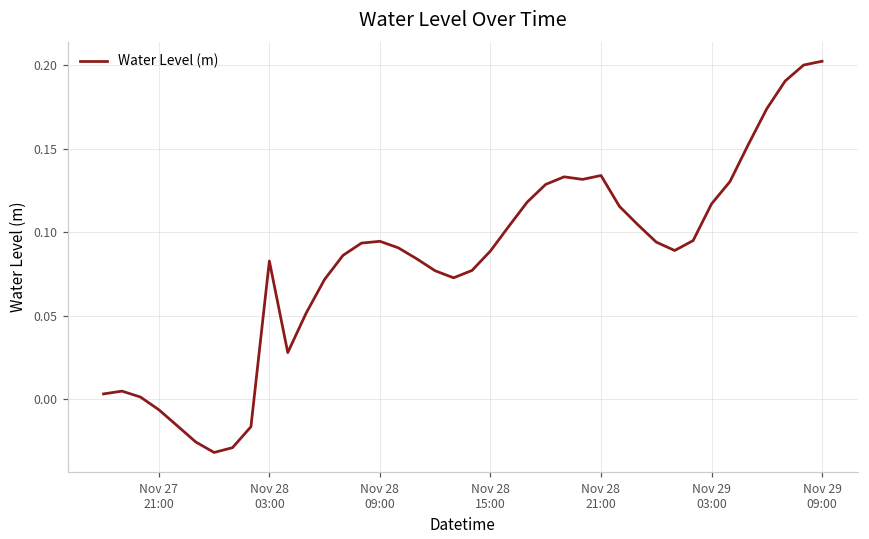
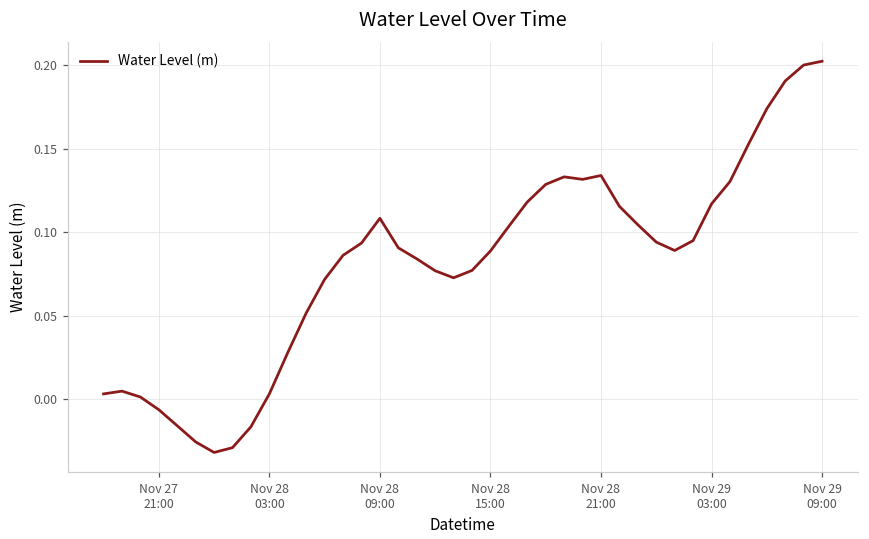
Nov 28 03:00: 0.083 -> 0.003
Nov 28 09:00: 0.095 -> 0.108
